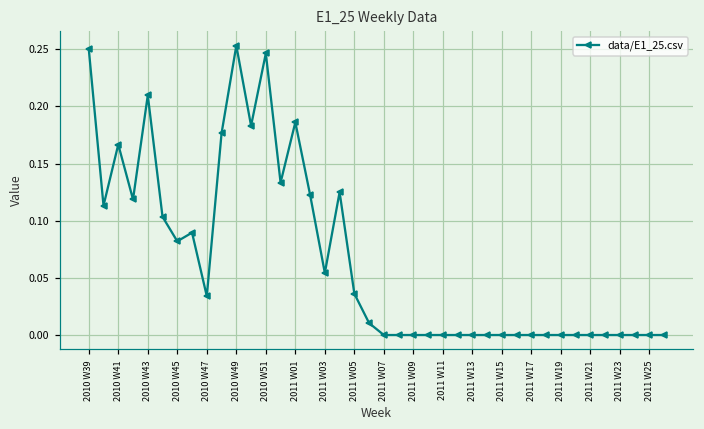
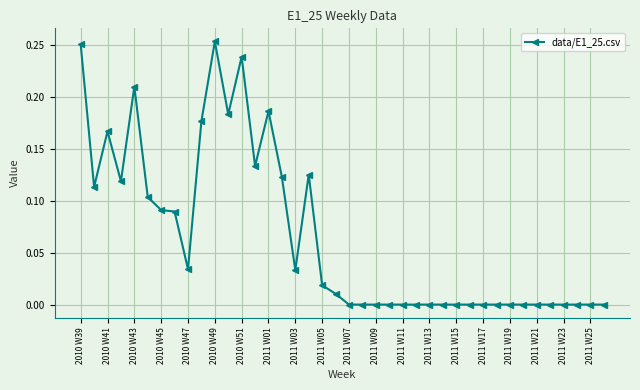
2010 W45: 0.082 -> 0.091
2010 W51: 0.246 -> 0.239
2011 W03: 0.054 -> 0.033
2011 W05: 0.036 -> 0.019
